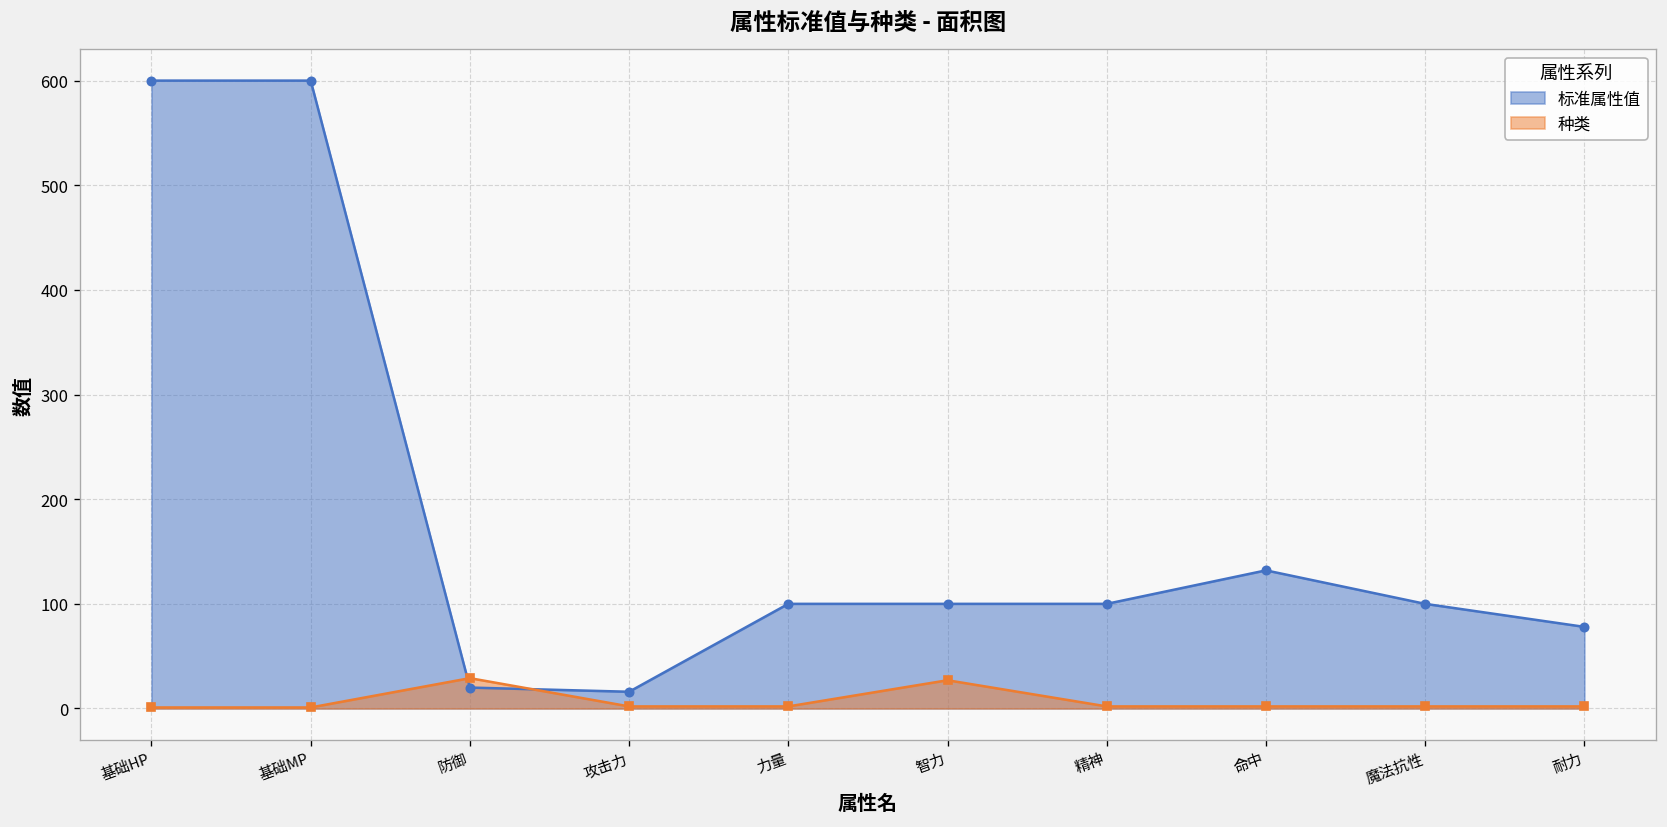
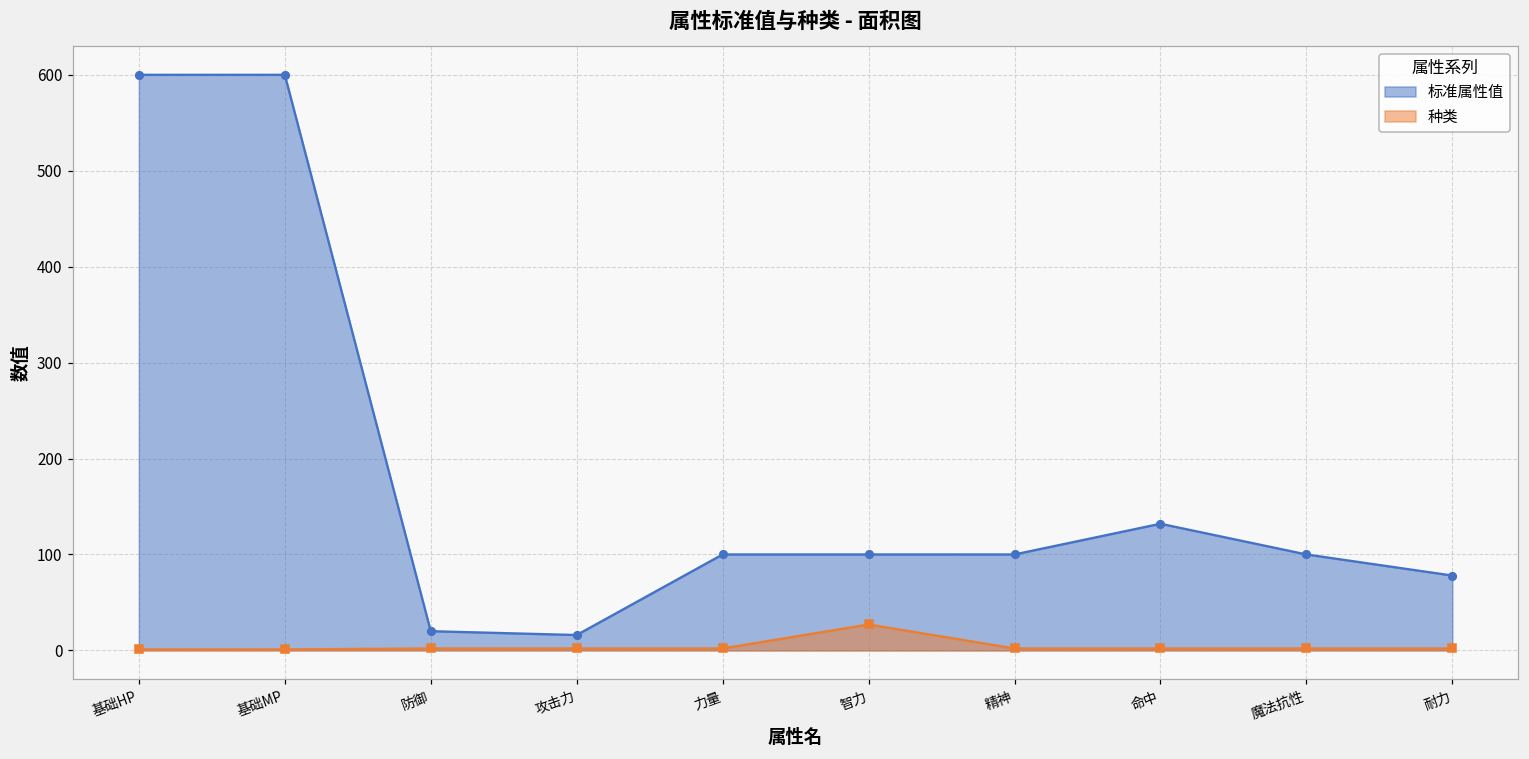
种类, 防御: 30 -> 0
